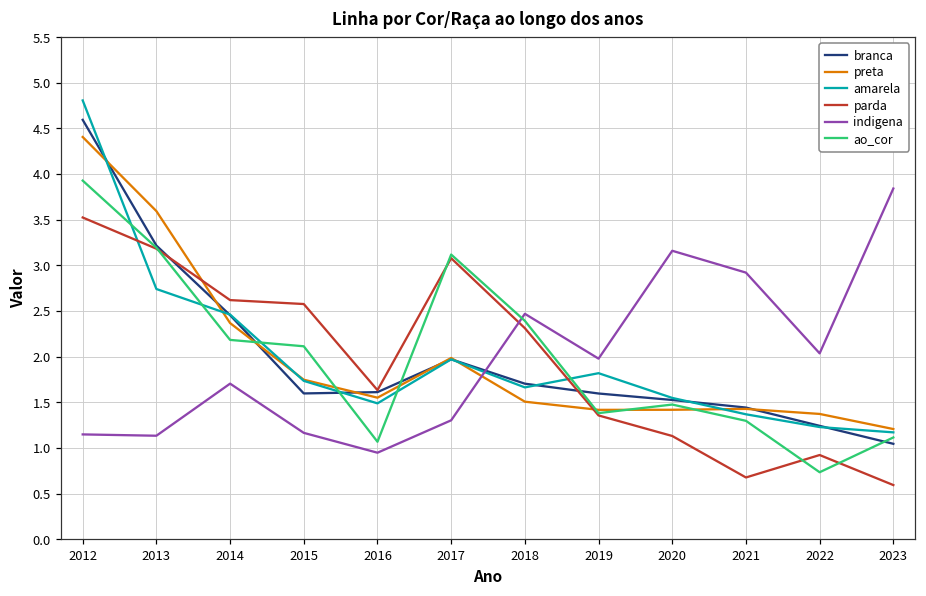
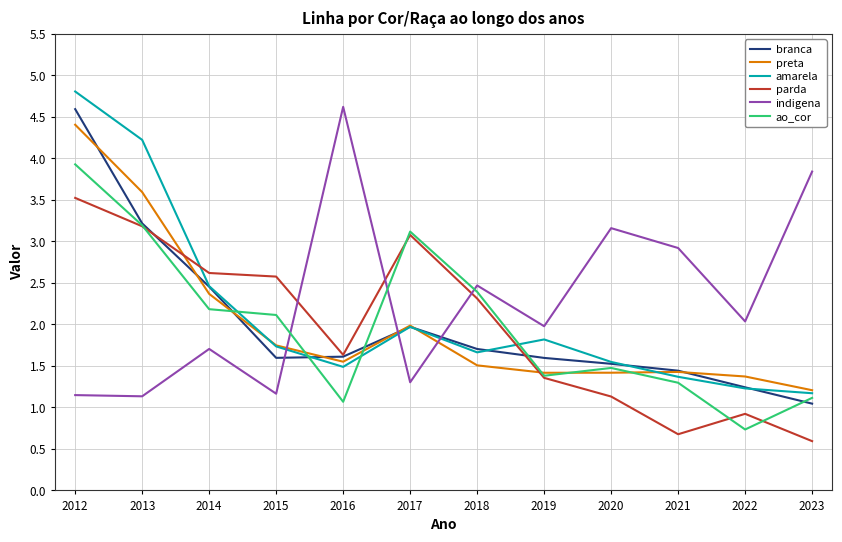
amarela, 2013: 2.7 -> 4.2
indigena, 2016: 0.9 -> 4.6
